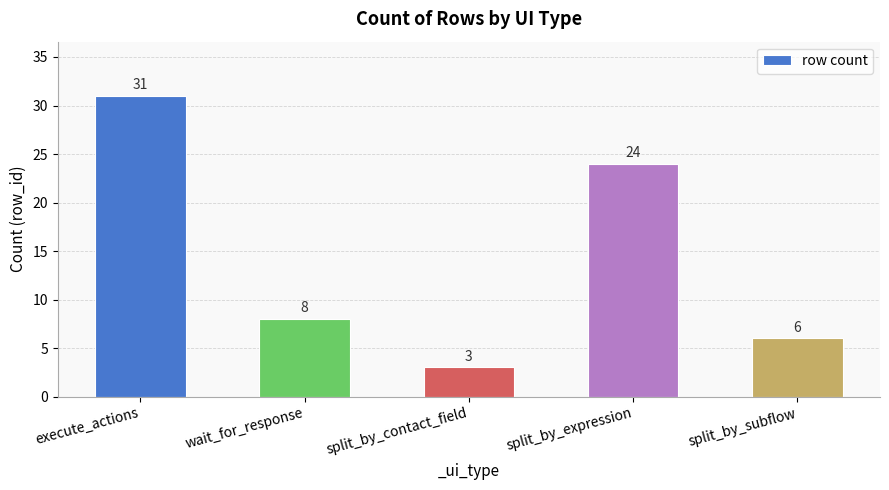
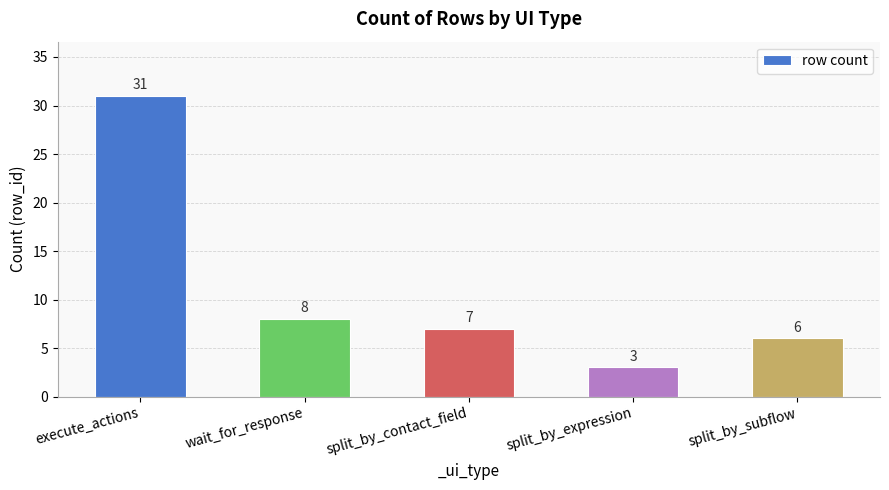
split_by_contact_field: 3 -> 7
split_by_expression: 24 -> 3
